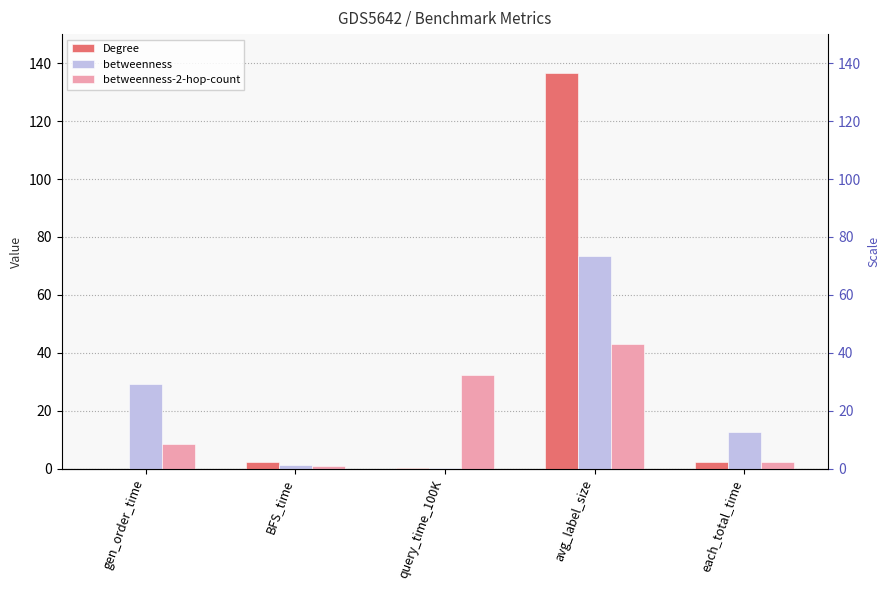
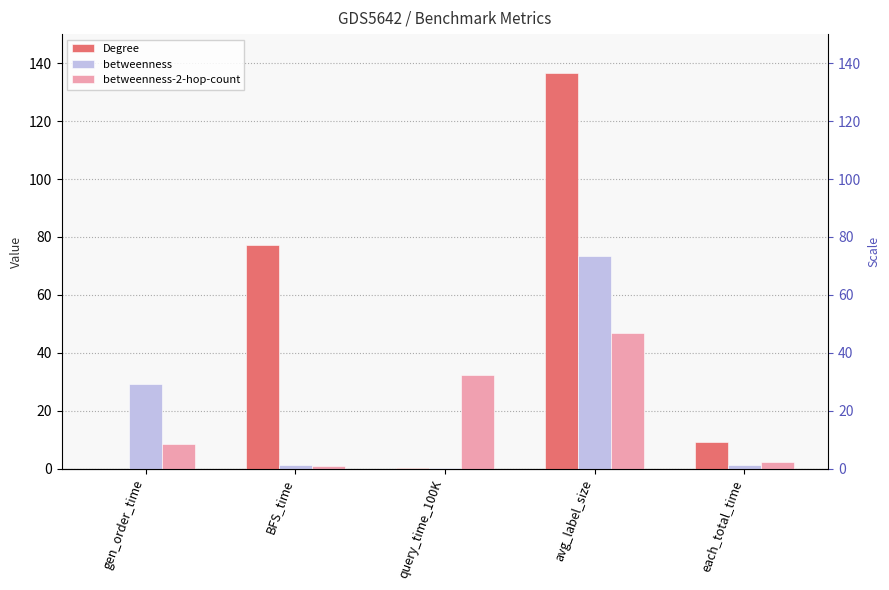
Degree, BFS_time: 3 -> 77
betweenness-2-hop-count, avg_label_size: 43 -> 47
Degree, each_total_time: 3 -> 9
betweenness, each_total_time: 13 -> 1
